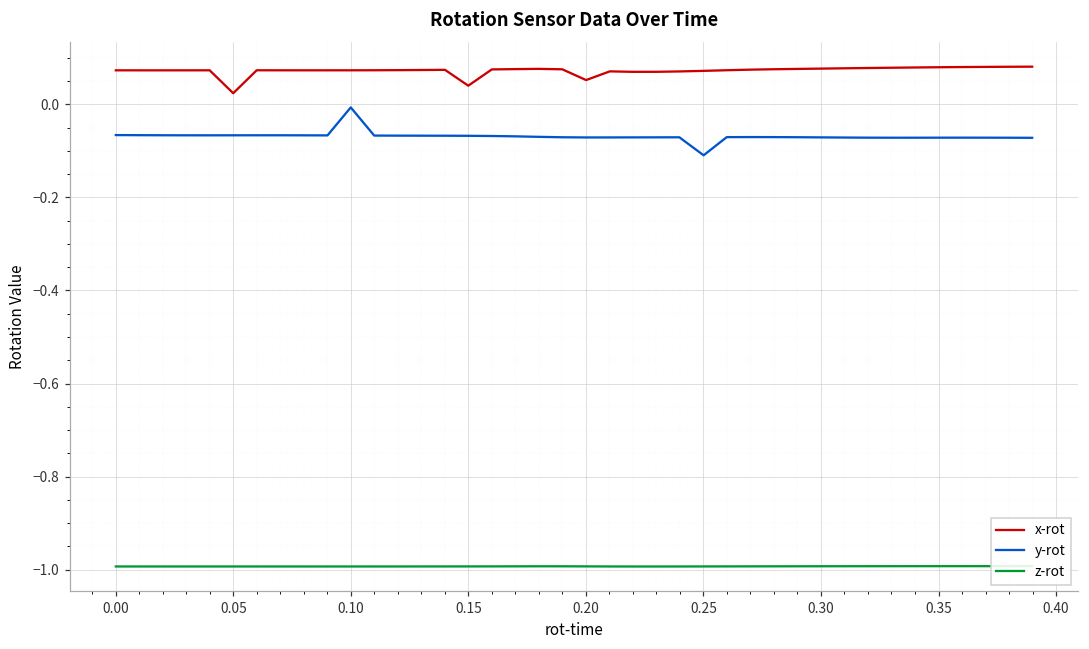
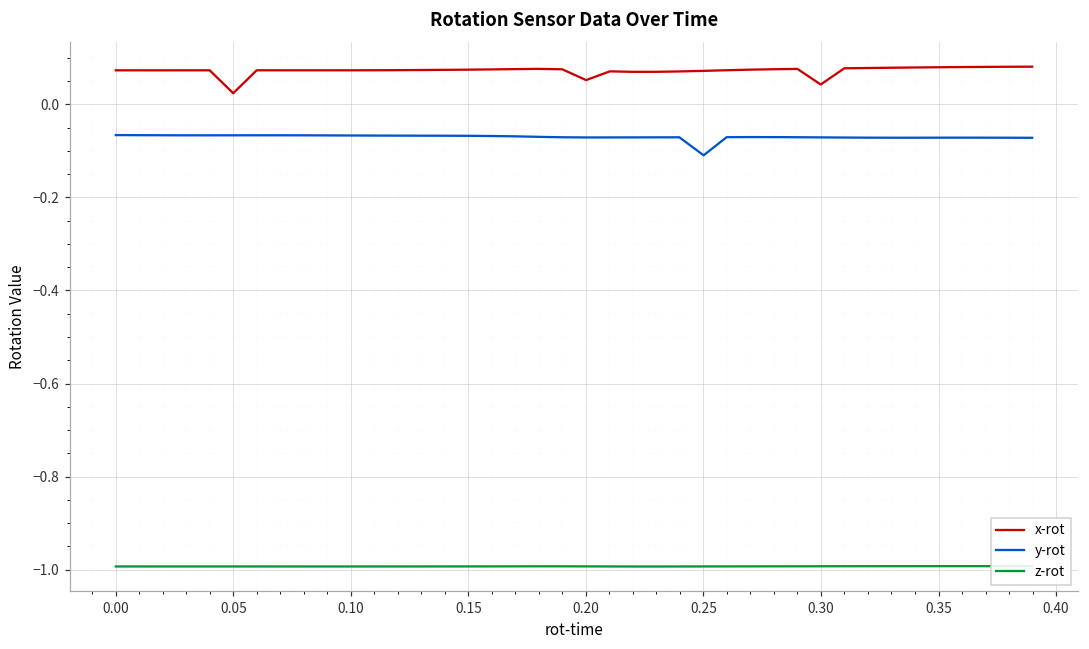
y-rot, 0.10: -0.01 -> -0.07
x-rot, 0.15: 0.04 -> 0.07
x-rot, 0.30: 0.08 -> 0.04
